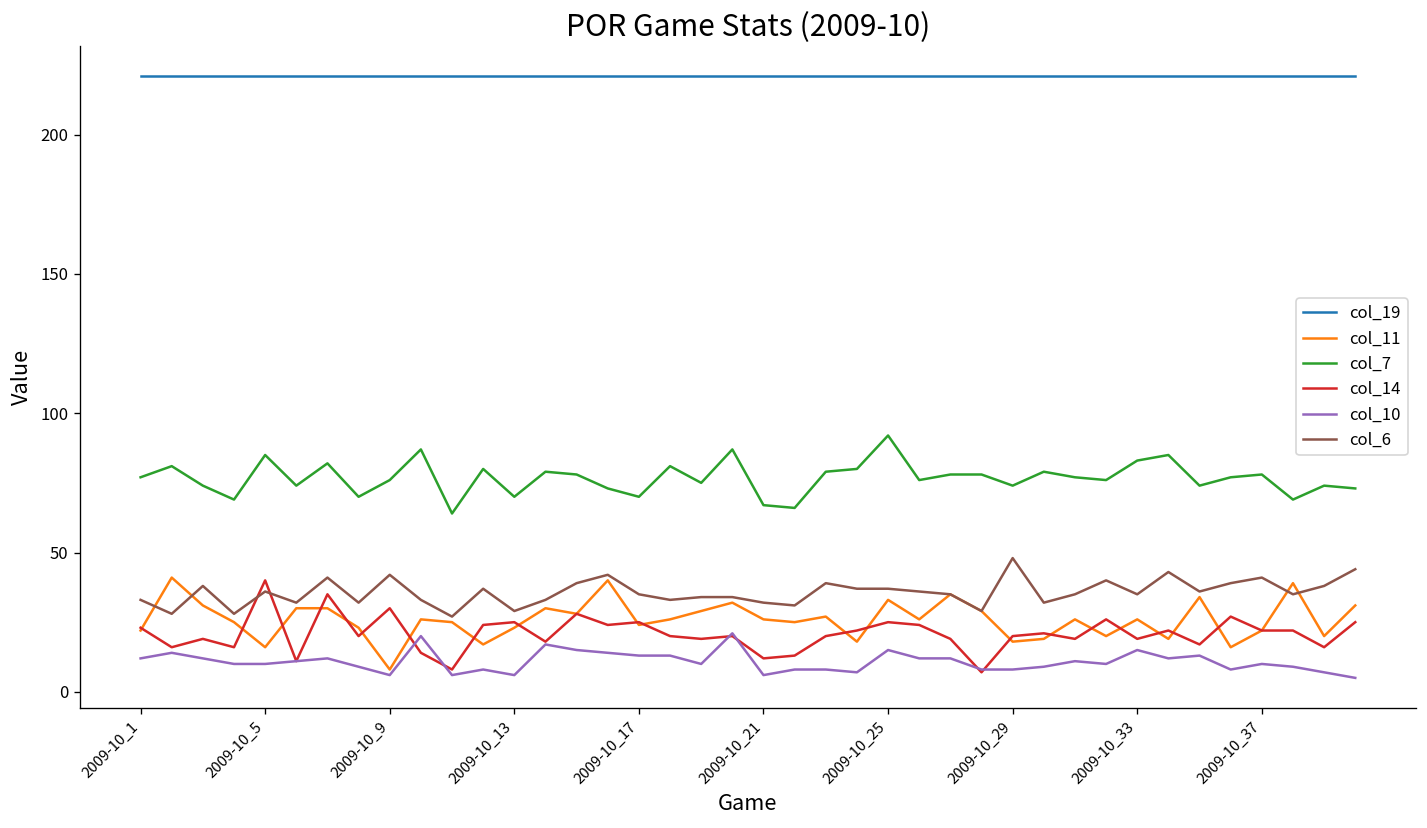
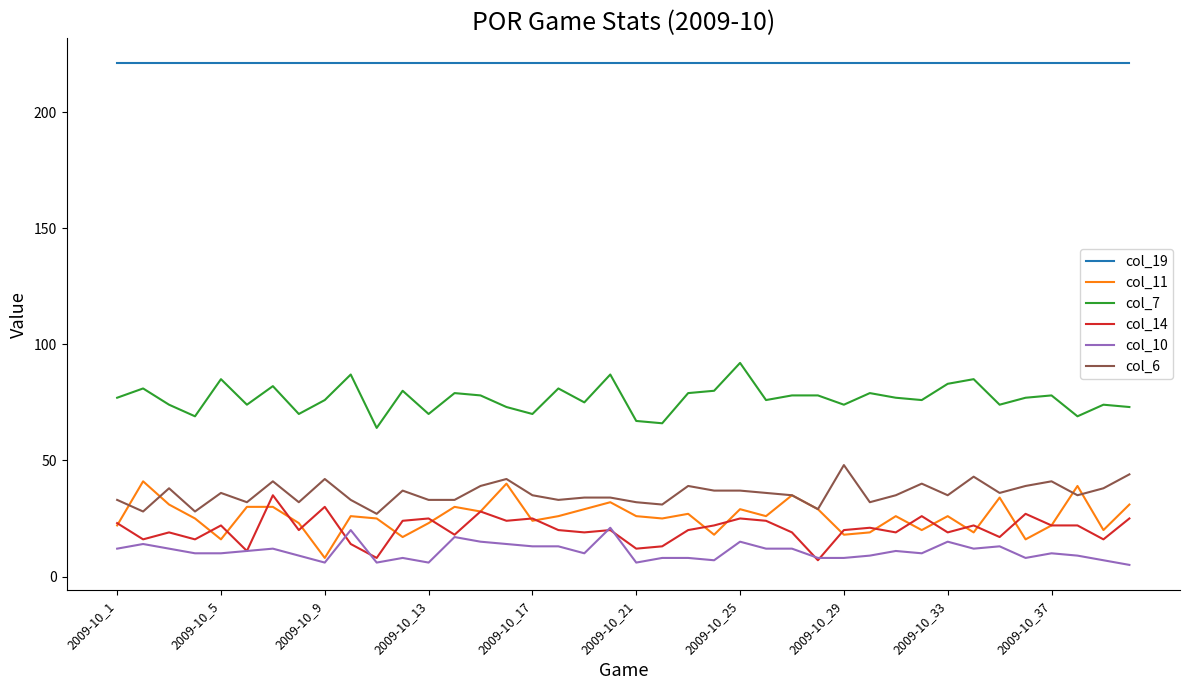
col_14, 2009-10_5: 40 -> 22
col_6, 2009-10_13: 29 -> 33
col_11, 2009-10_25: 33 -> 29
